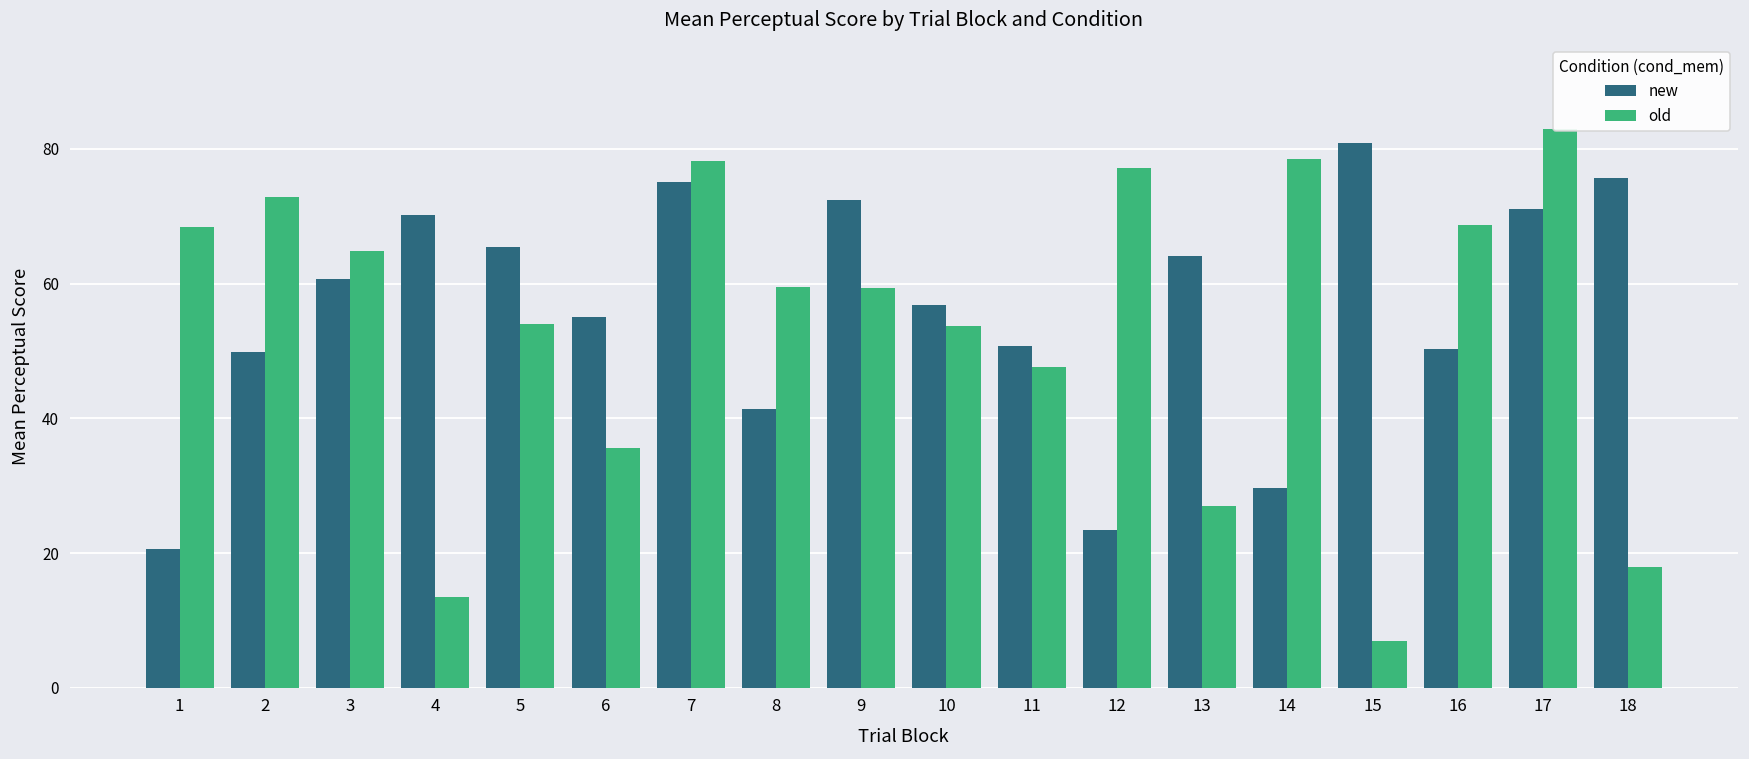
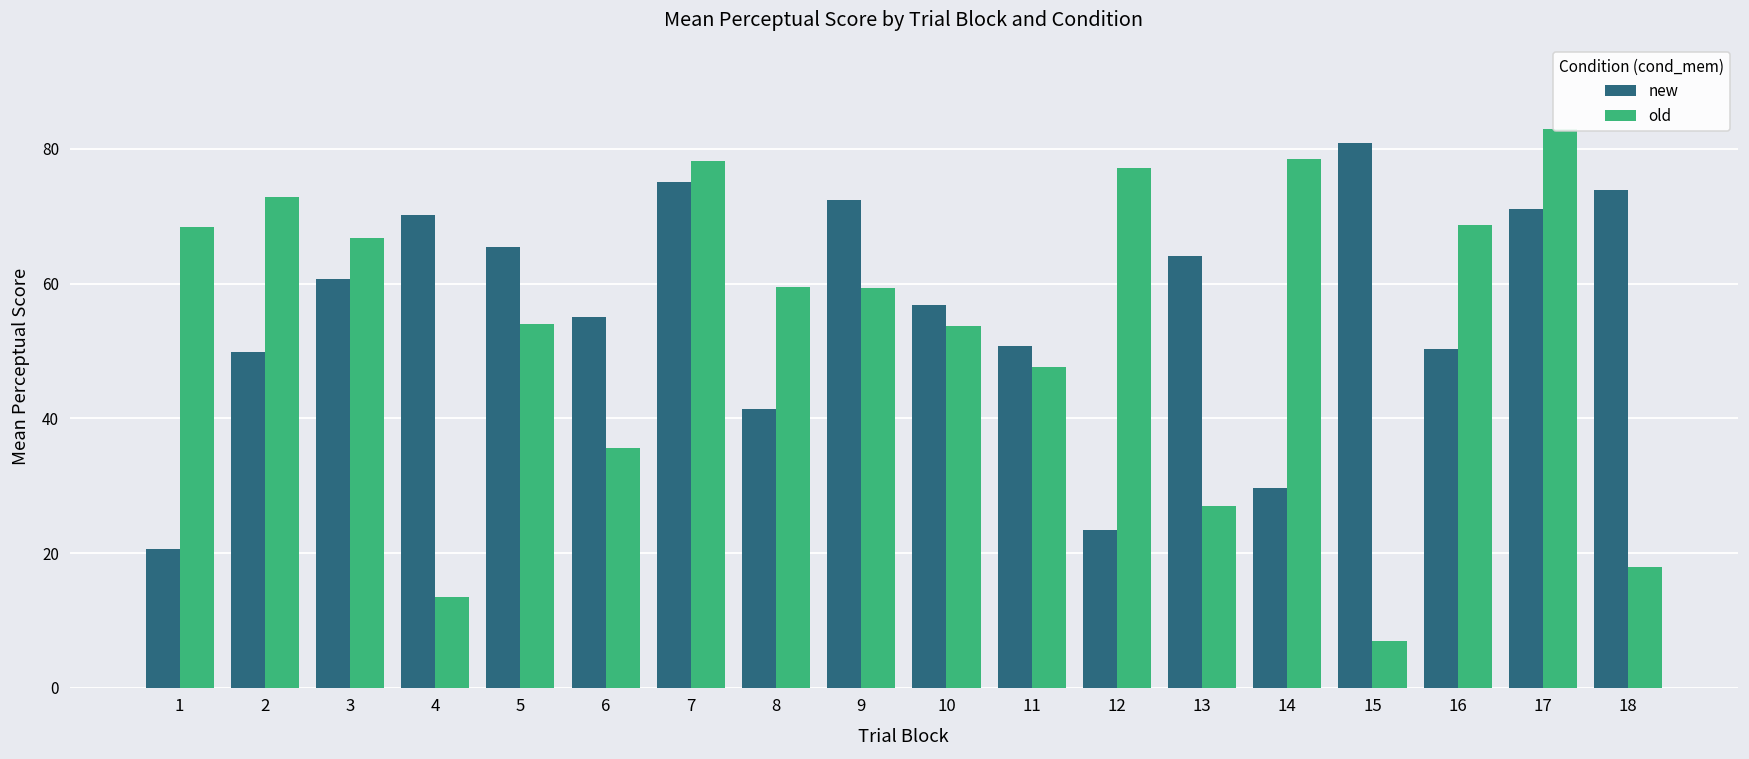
old, 3: 65 -> 67
new, 18: 76 -> 74
